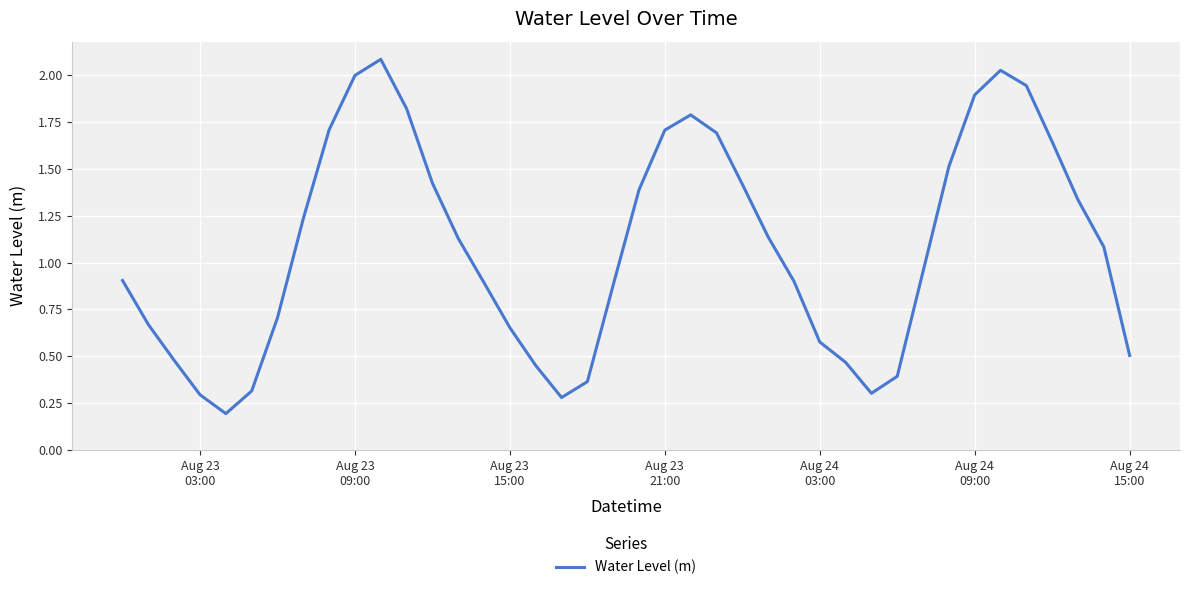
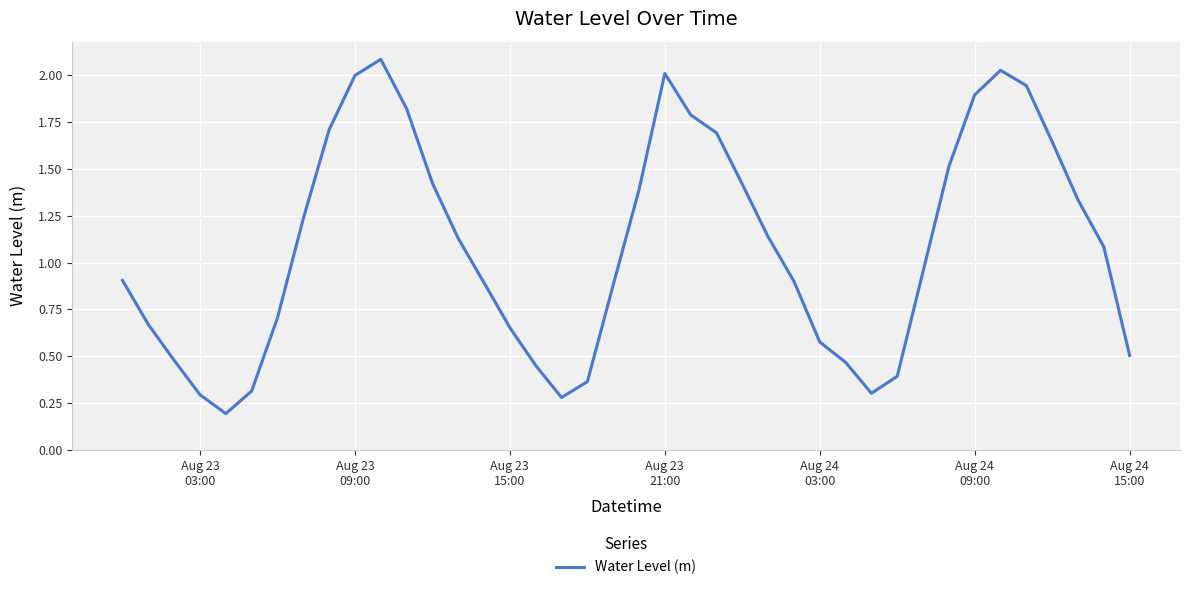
Aug 23 21:00: 1.71 -> 2.01
